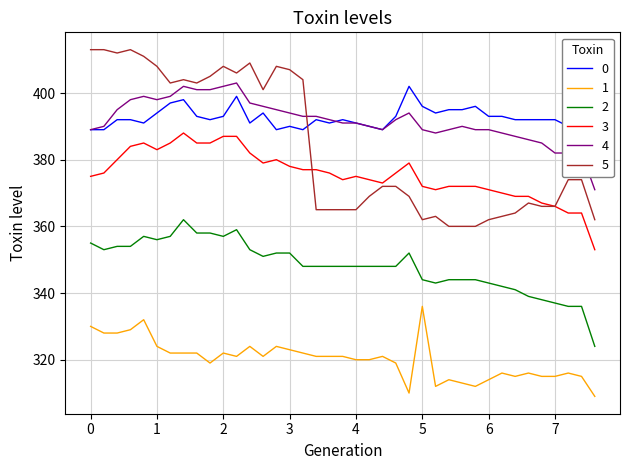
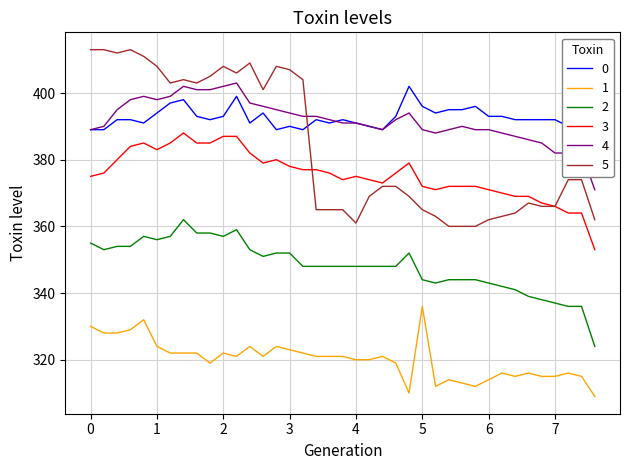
5, 4: 365 -> 361
5, 5: 362 -> 365
